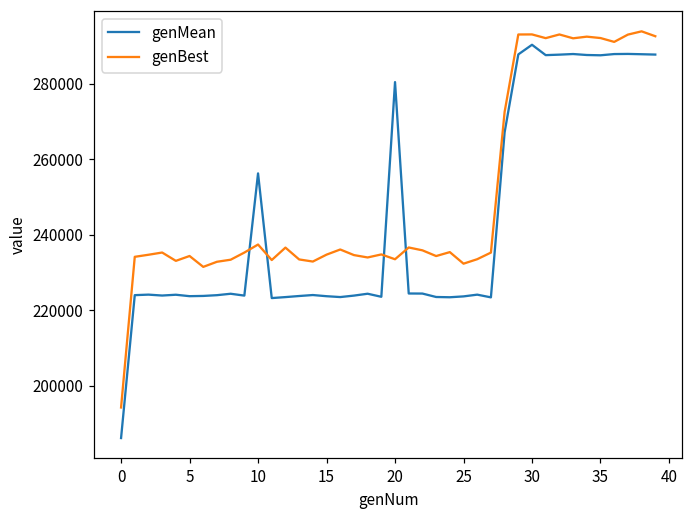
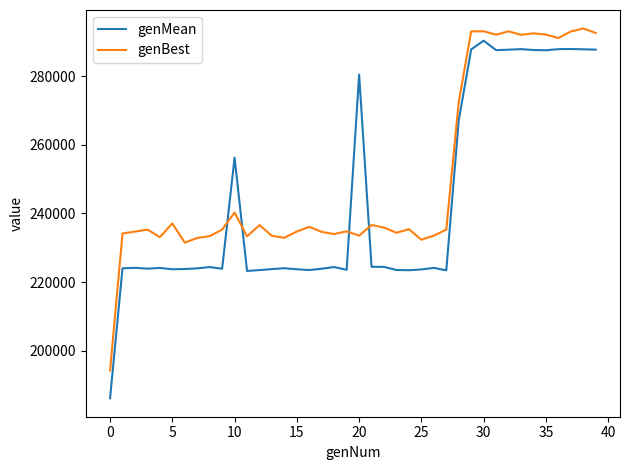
genBest, 5: 234000 -> 237000
genBest, 10: 237000 -> 240000
